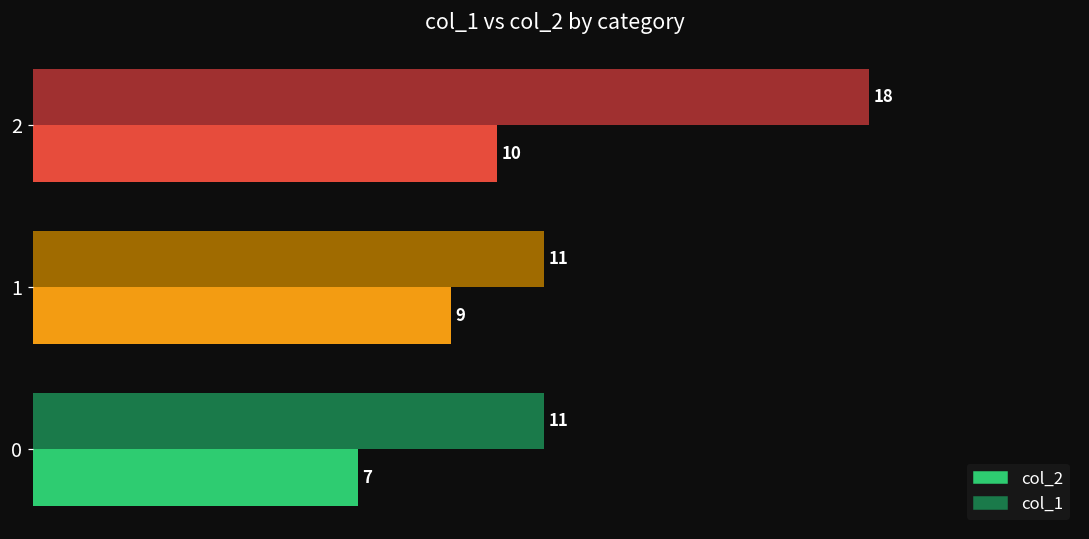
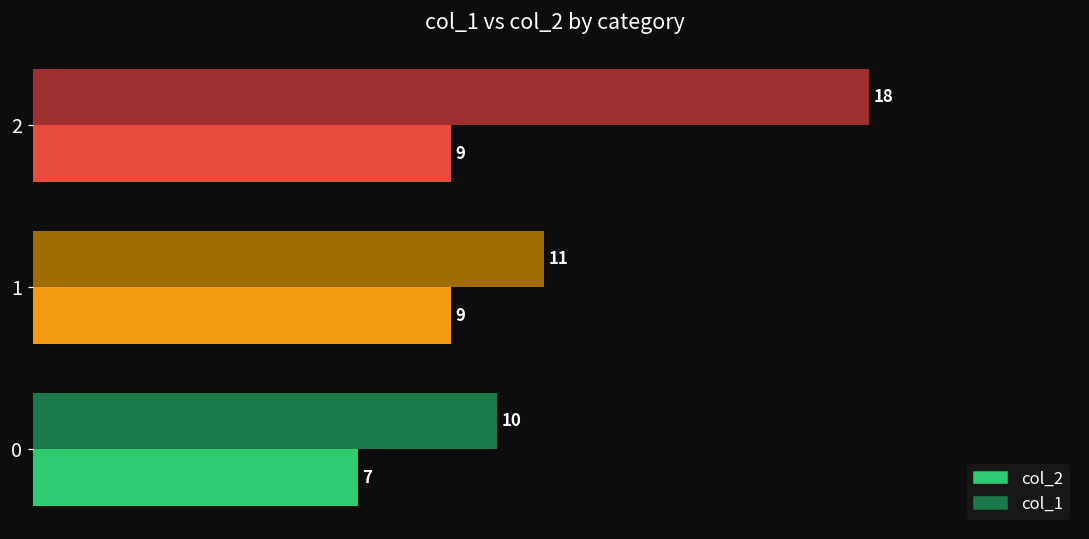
col_2, 2: 10 -> 9
col_1, 0: 11 -> 10
